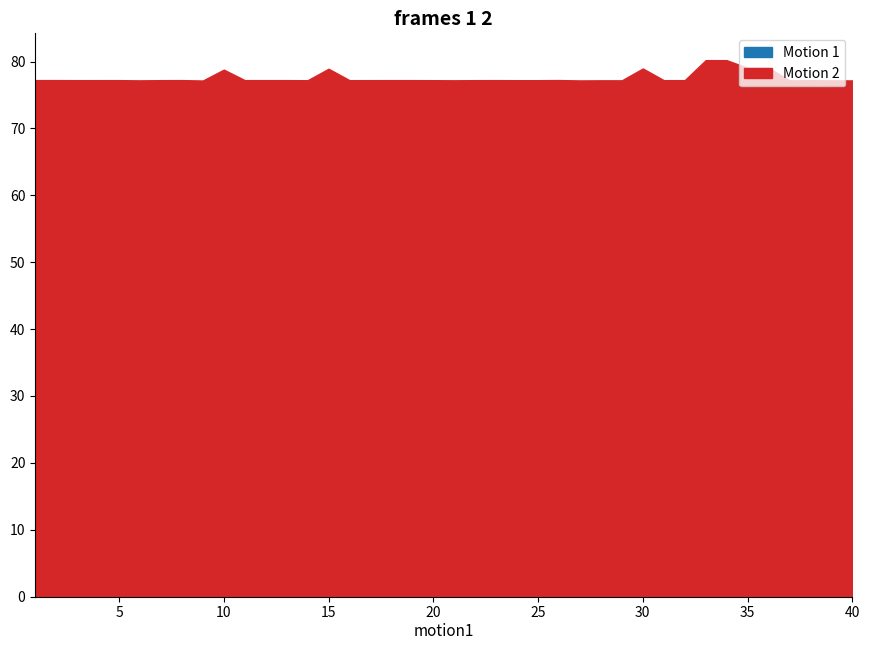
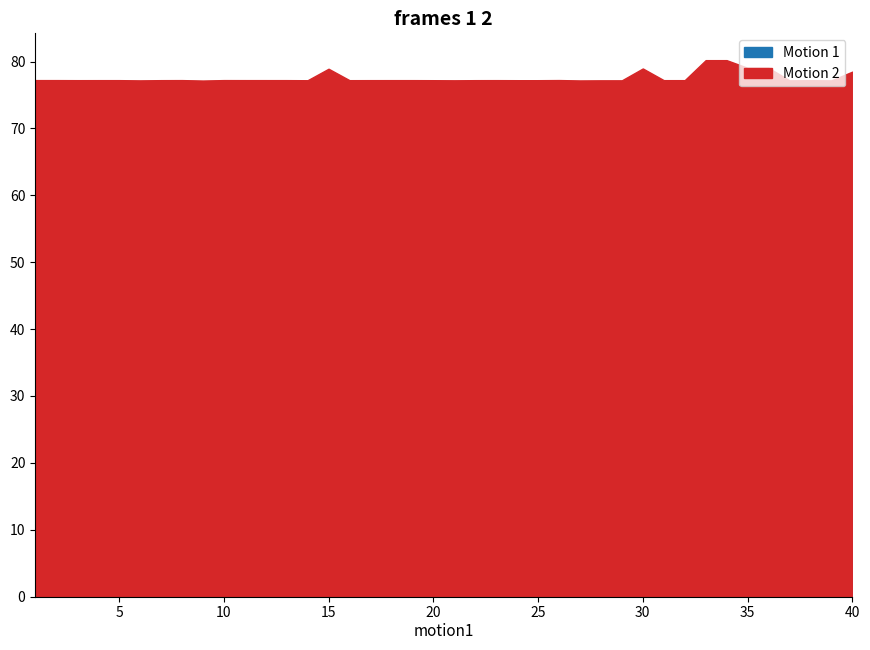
Motion 2, 10: 79 -> 77
Motion 2, 40: 77 -> 78
